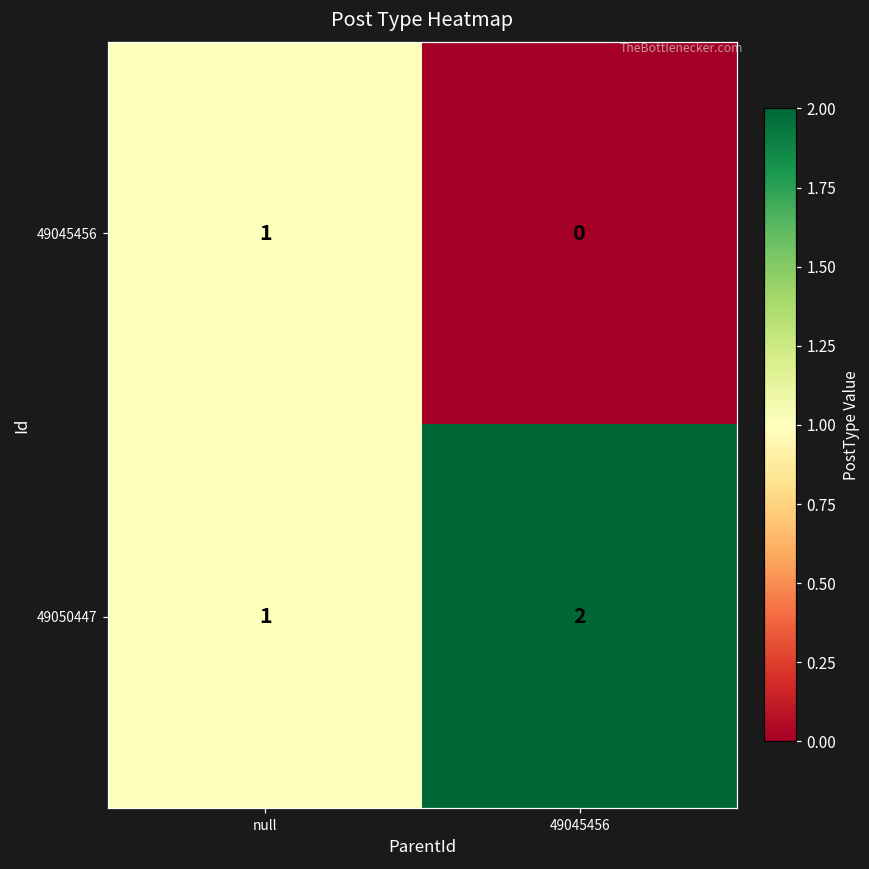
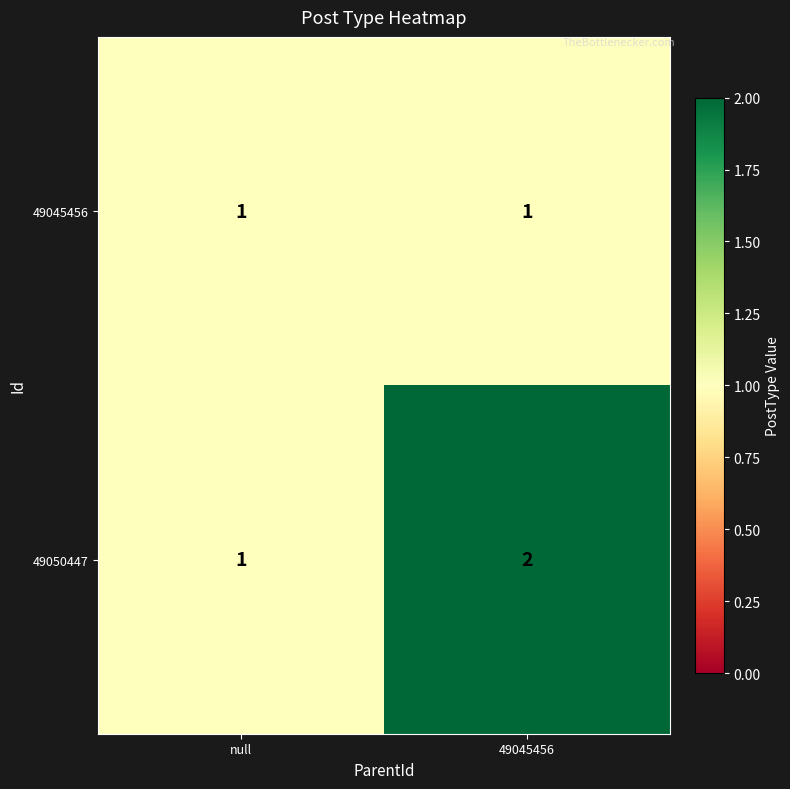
49045456, 49045456: 0 -> 1
